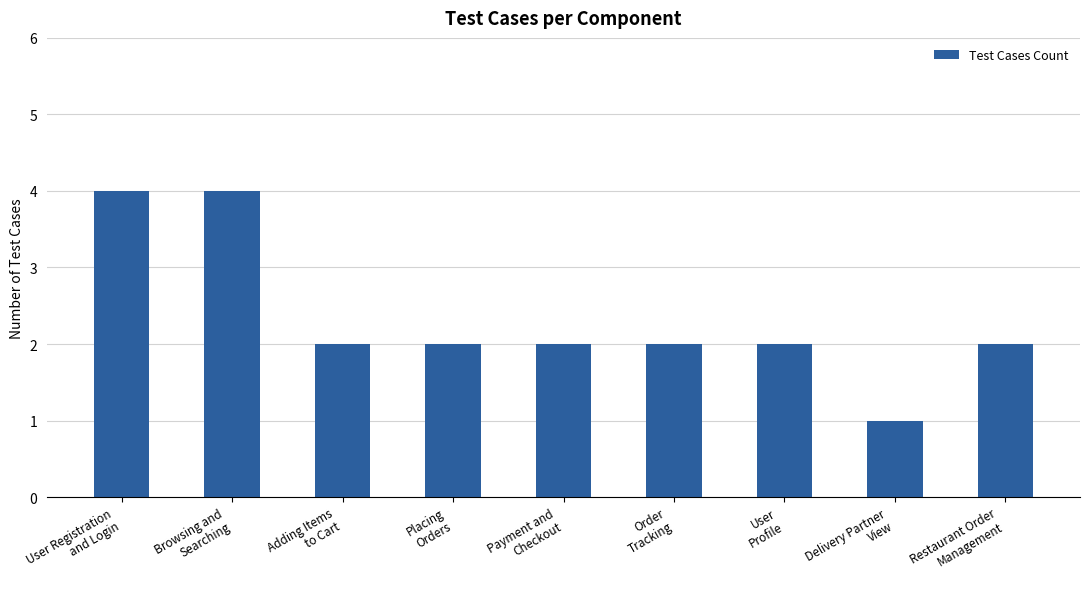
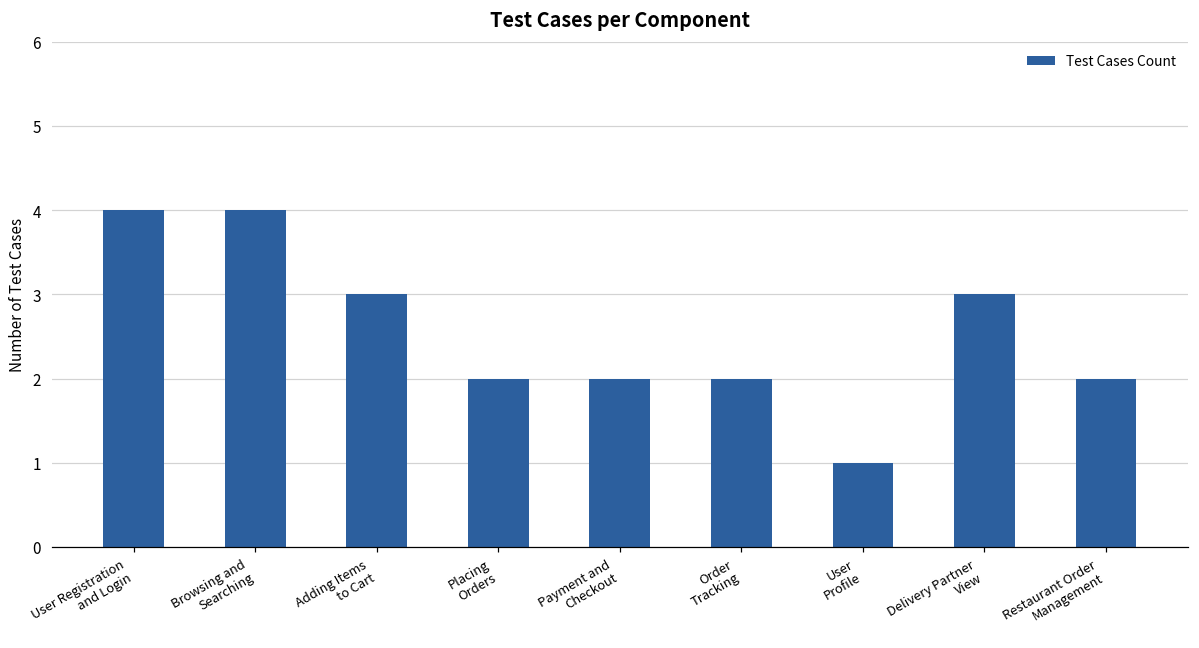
Adding Items to Cart: 2 -> 3
User Profile: 2 -> 1
Delivery Partner View: 1 -> 3
